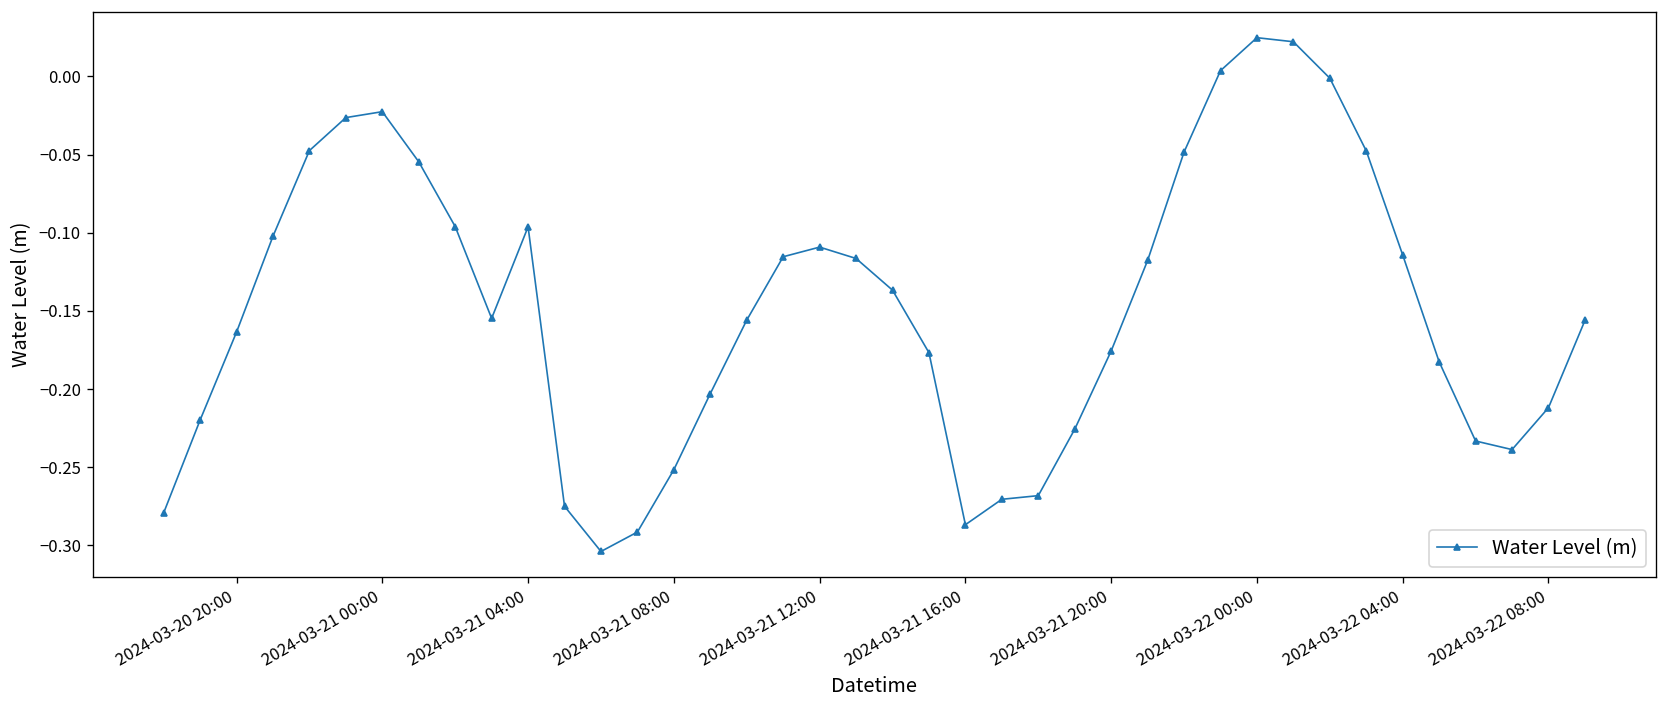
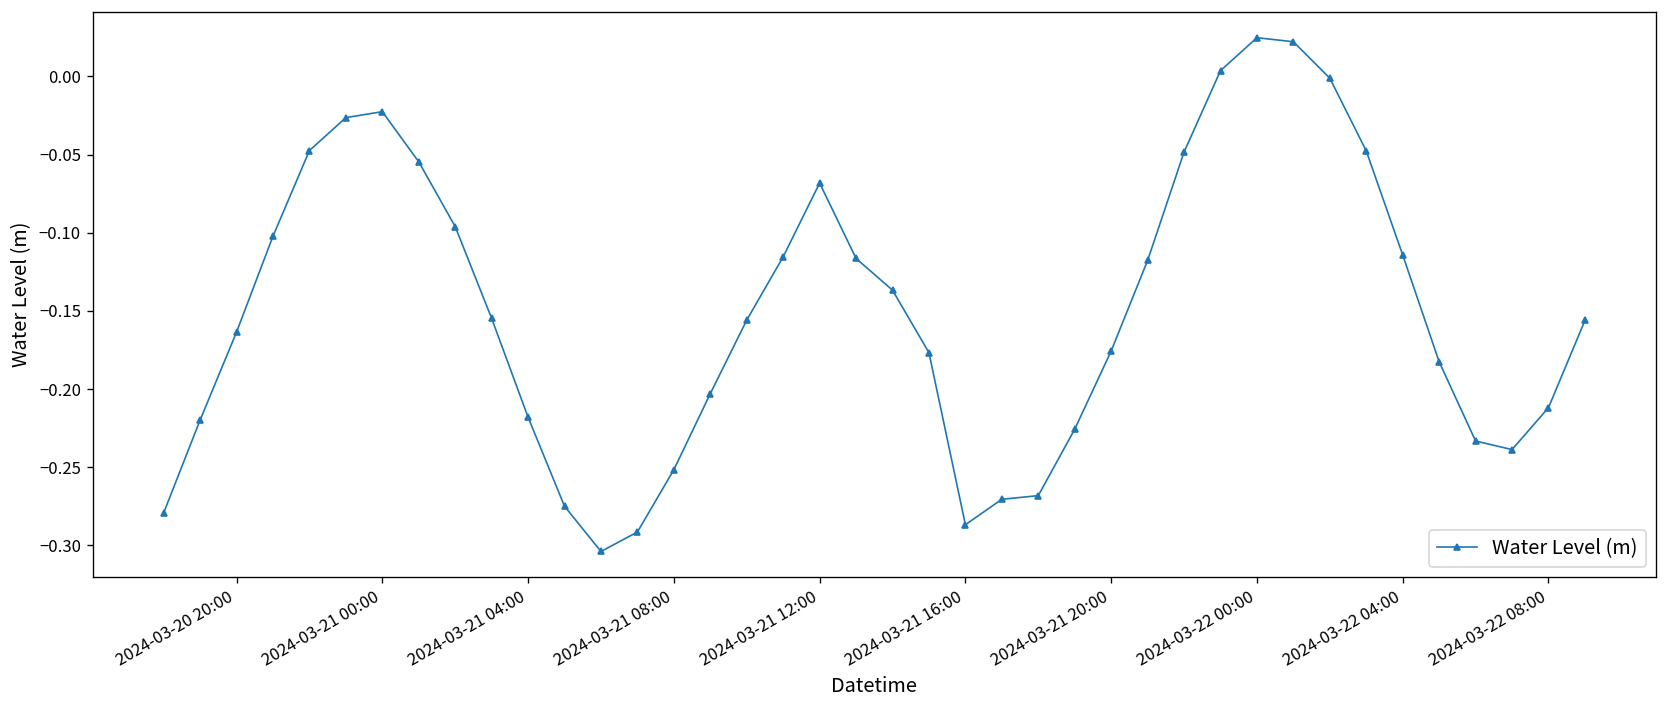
2024-03-21 04:00: -0.096 -> -0.218
2024-03-21 12:00: -0.109 -> -0.068
